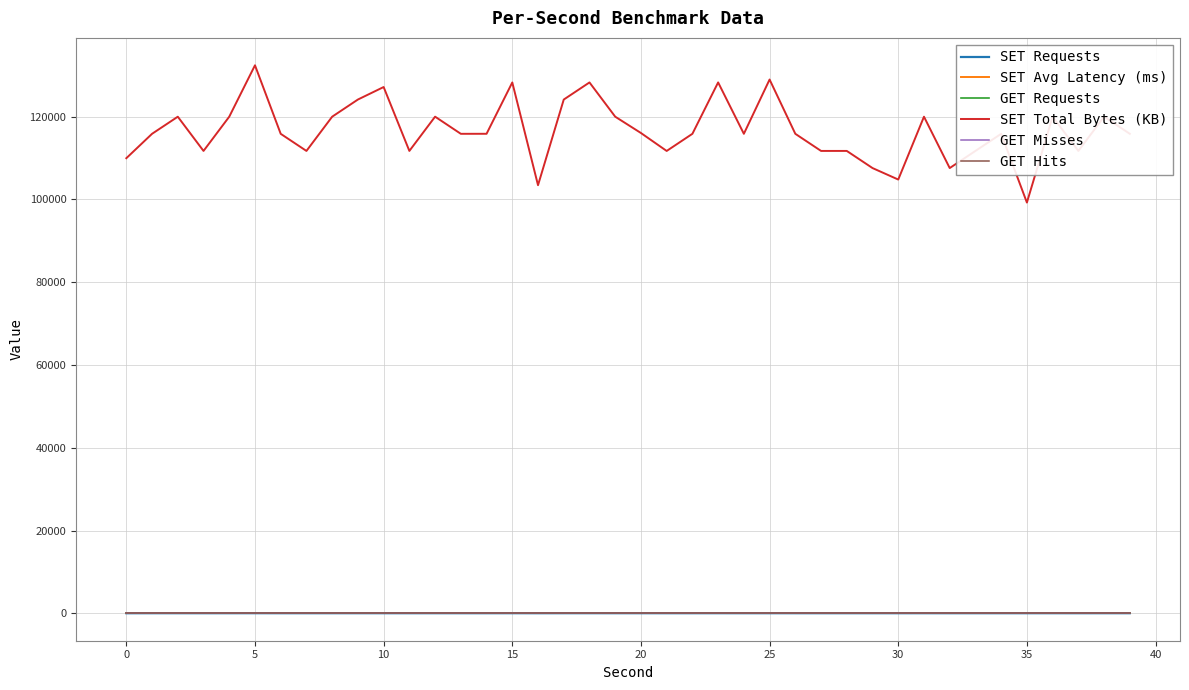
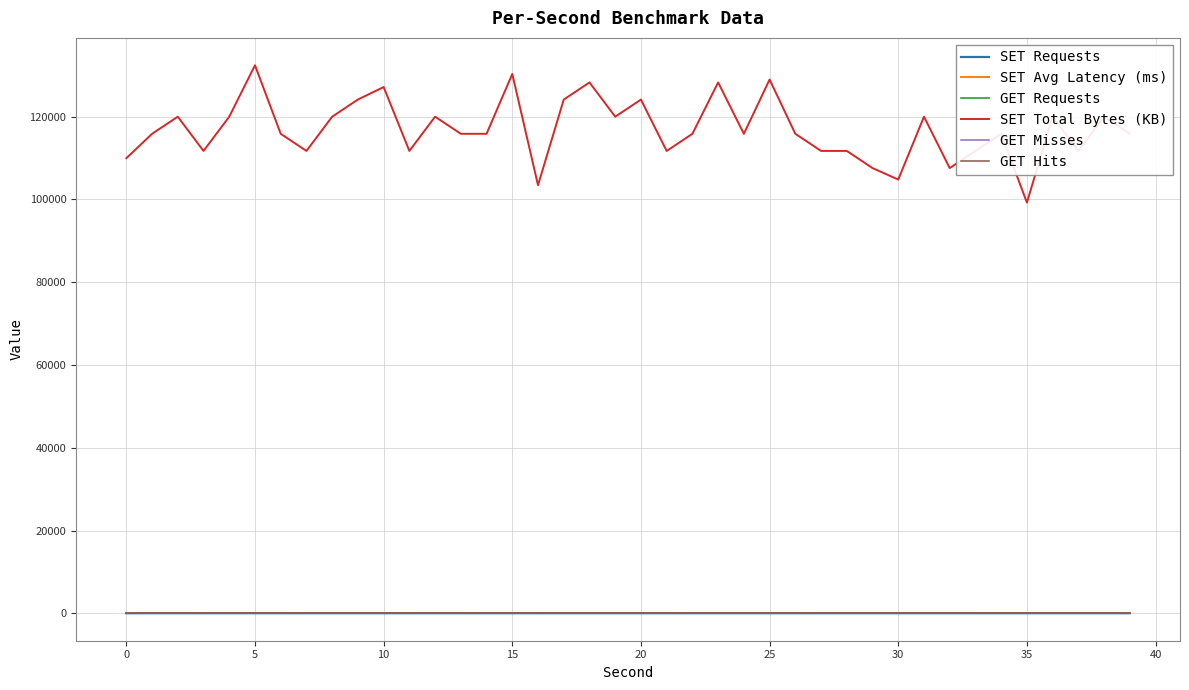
SET Total Bytes (KB), 15: 128000 -> 130000
SET Total Bytes (KB), 20: 116000 -> 124000
